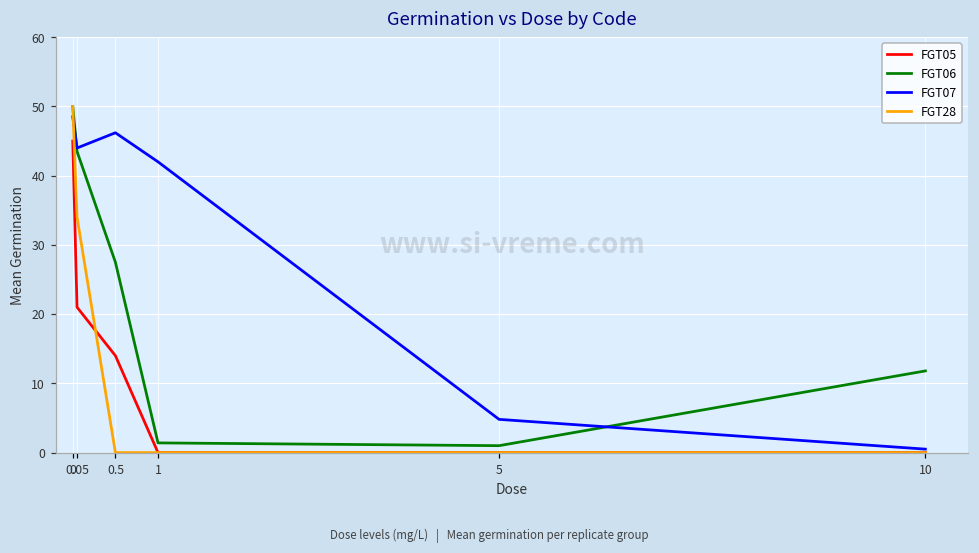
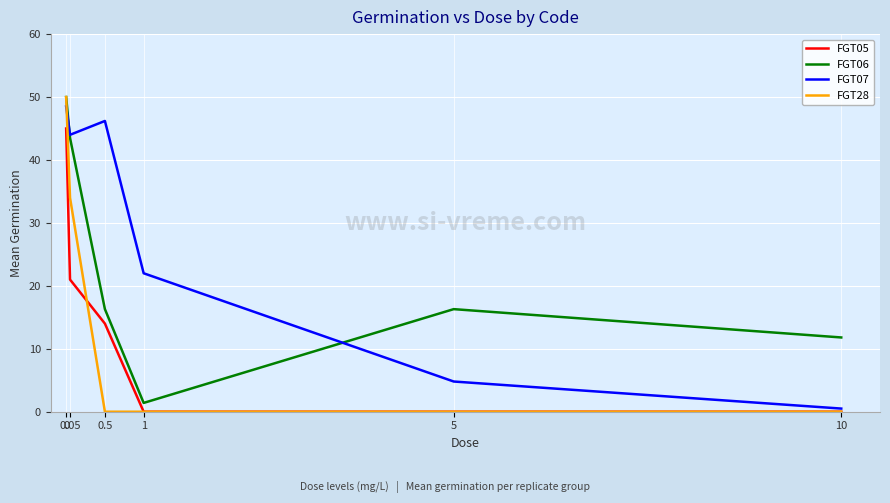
FGT06, 0.5: 28 -> 16
FGT07, 1: 42 -> 22
FGT06, 5: 1 -> 16
